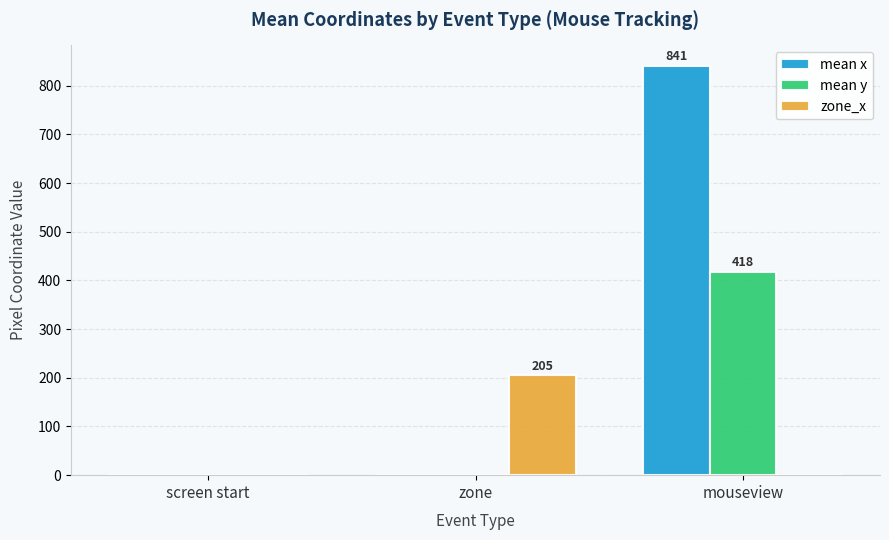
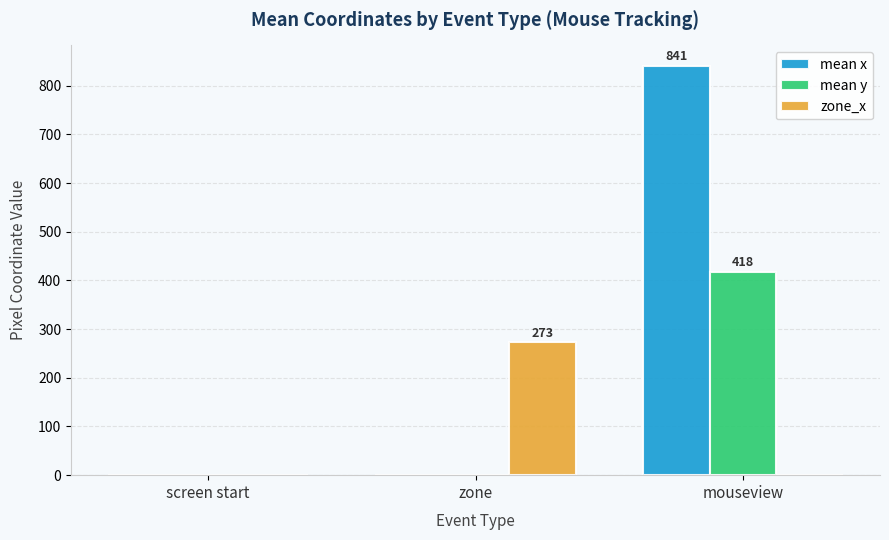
zone_x, zone: 205 -> 273
